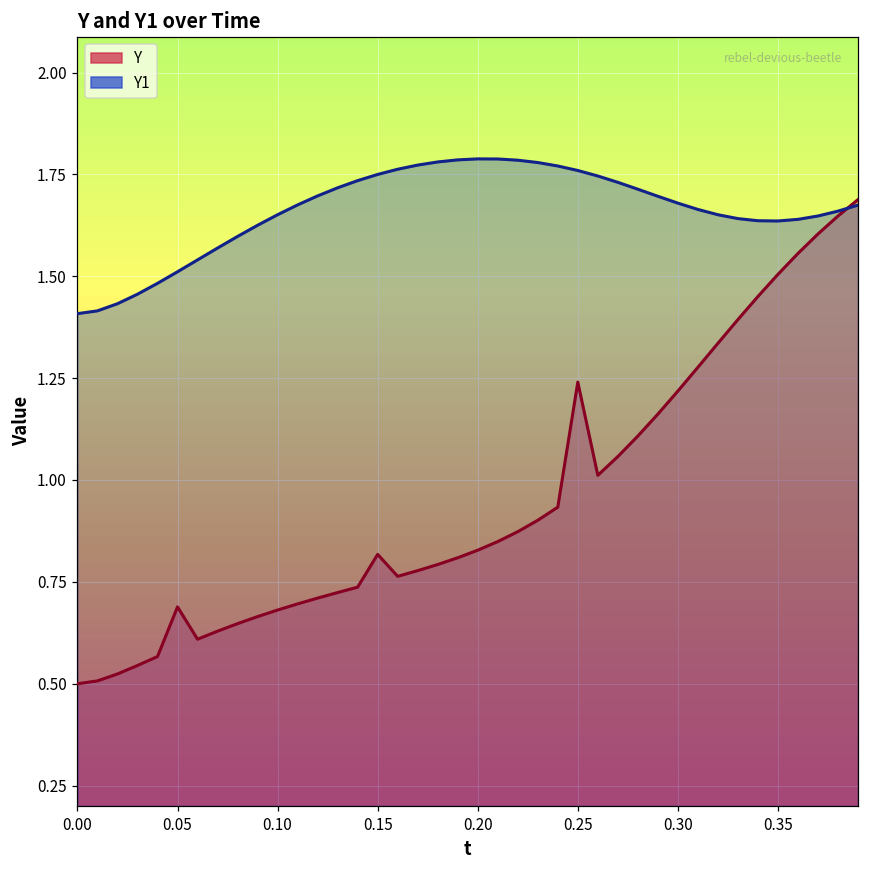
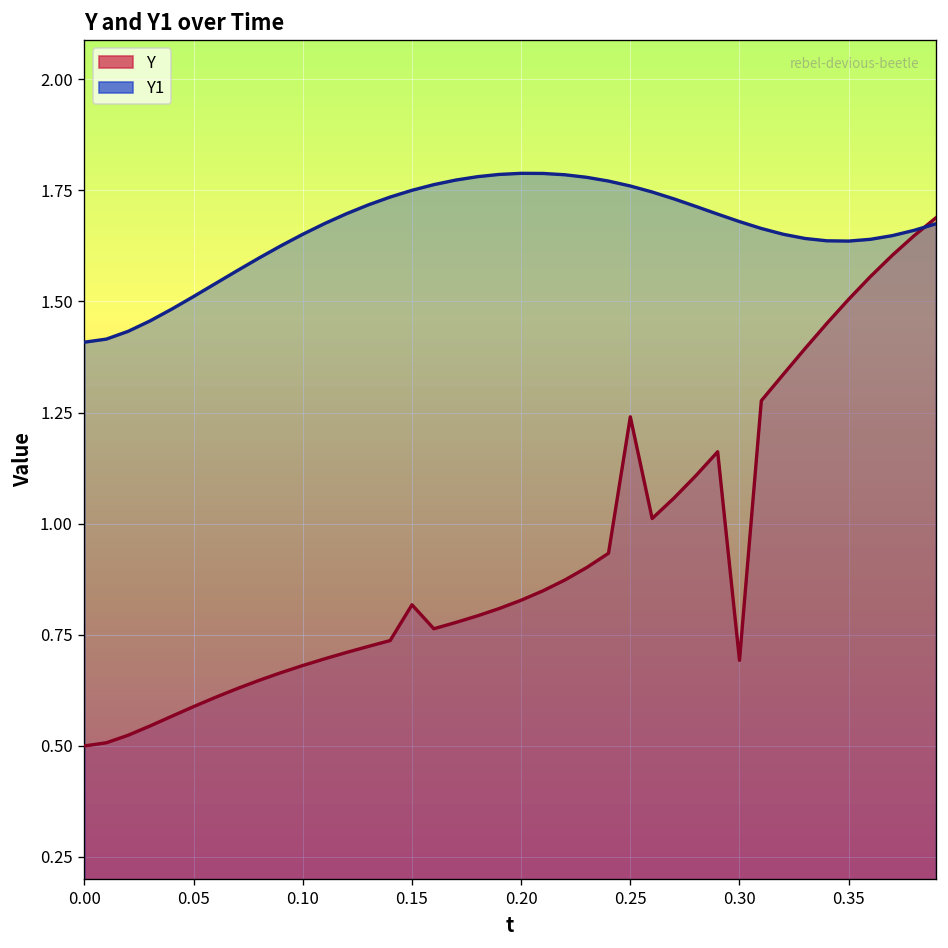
Y, 0.05: 0.69 -> 0.59
Y, 0.30: 1.22 -> 0.69
